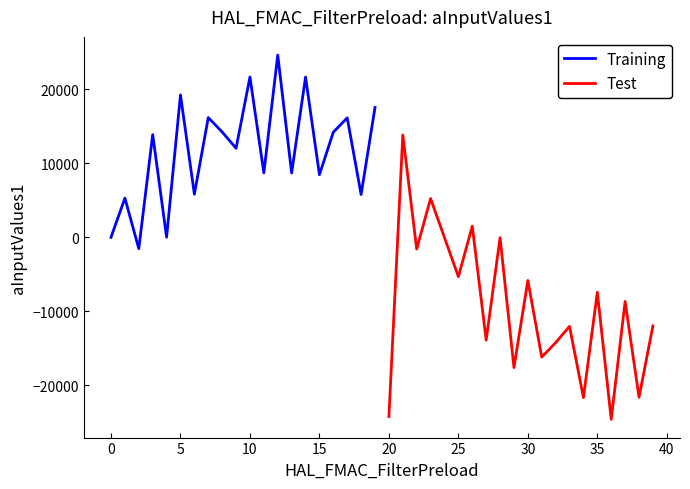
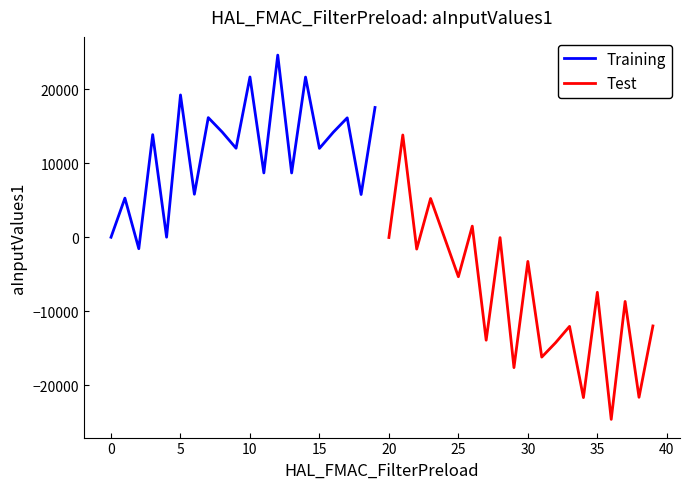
Training, 15: 8000 -> 12000
Test, 20: -24000 -> 0
Test, 30: -6000 -> -3000
